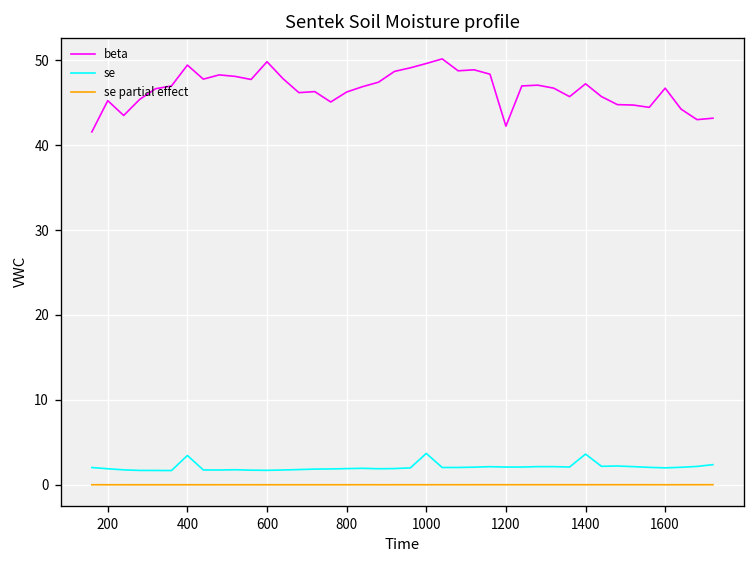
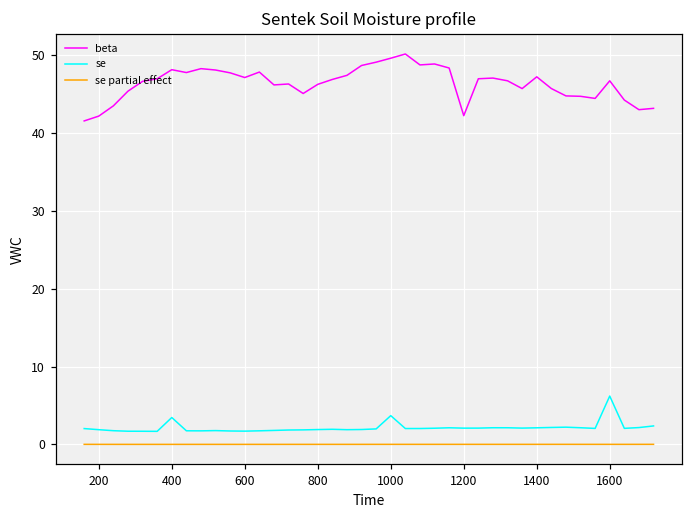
beta, 200: 45 -> 42
beta, 400: 49 -> 48
beta, 600: 50 -> 47
se, 1400: 4 -> 2
se, 1600: 2 -> 6
